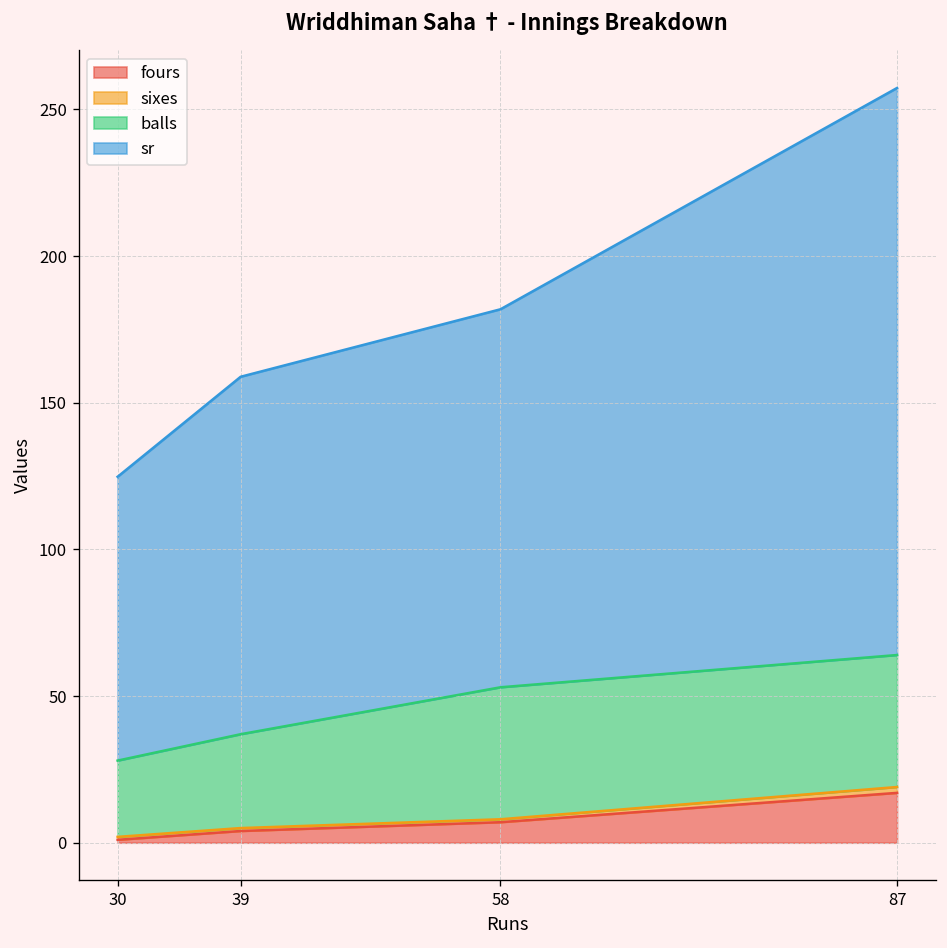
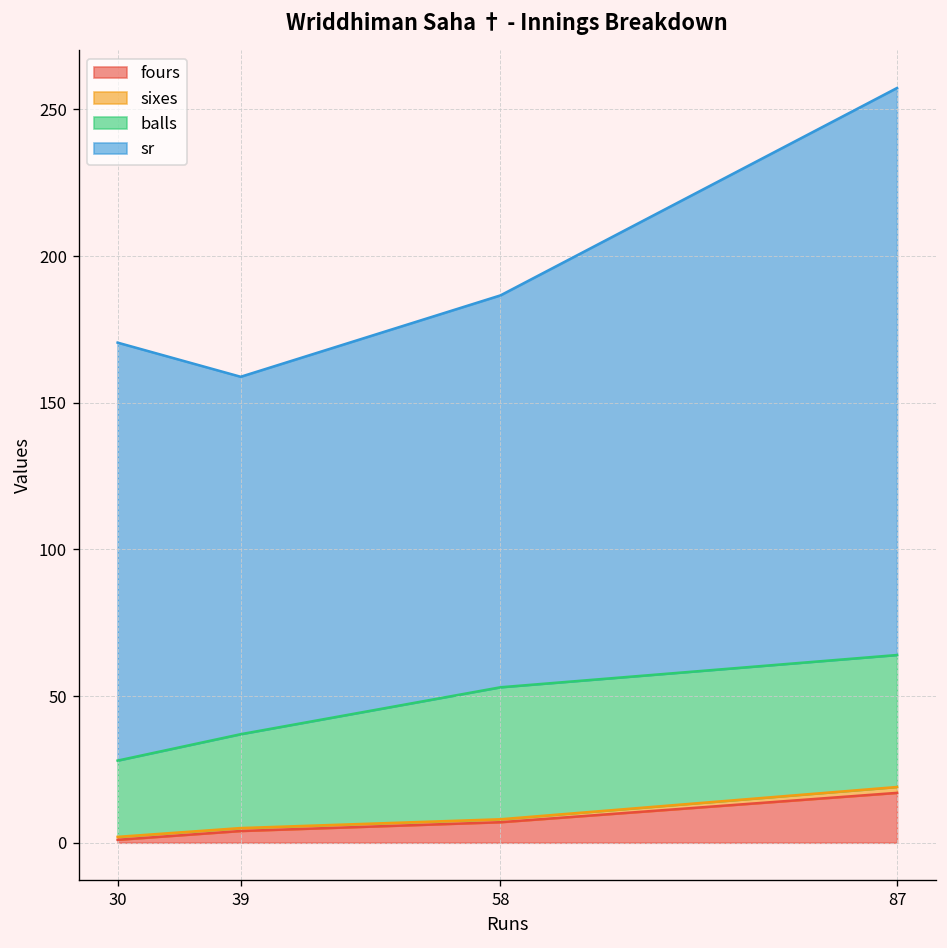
sr, 30: 97 -> 143
sr, 58: 129 -> 134
